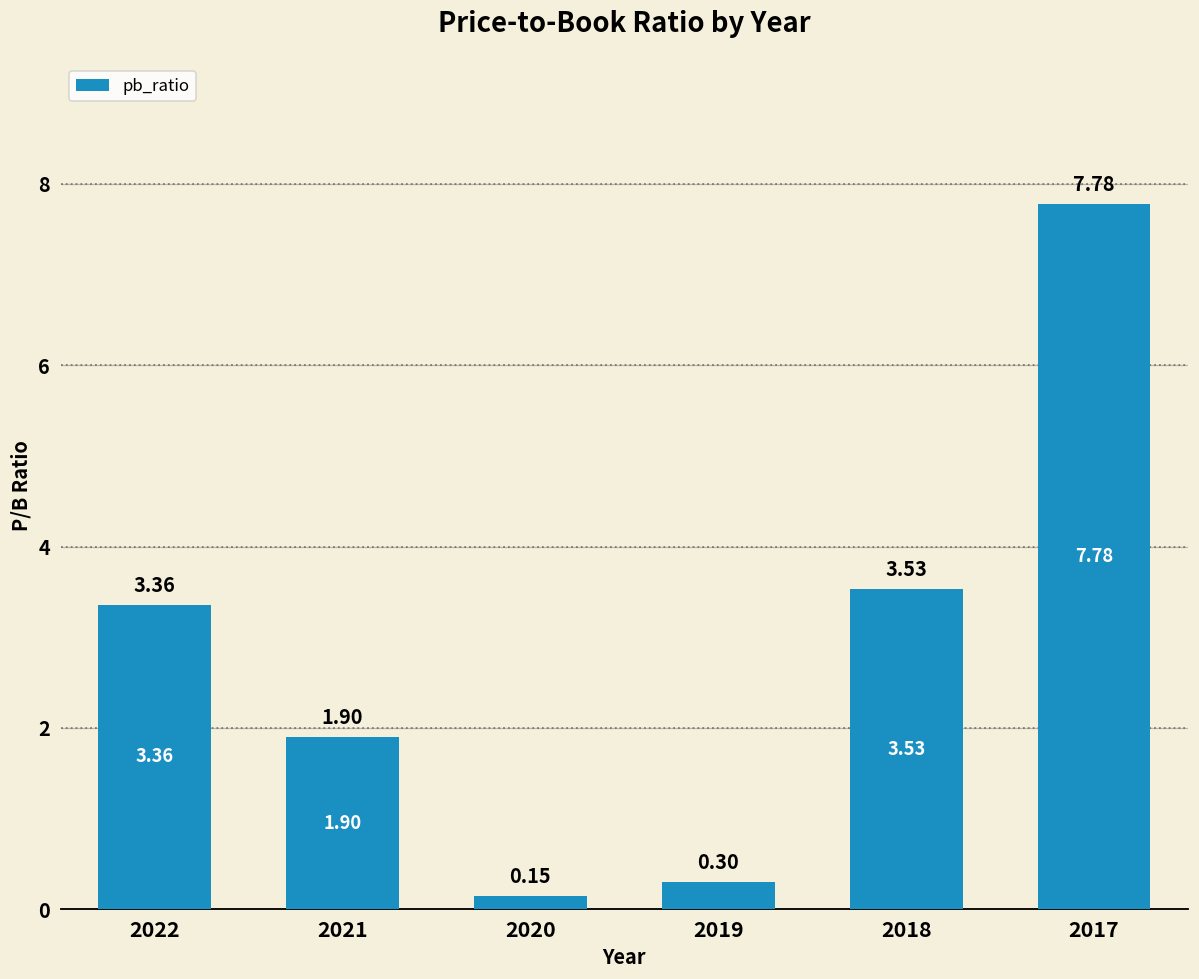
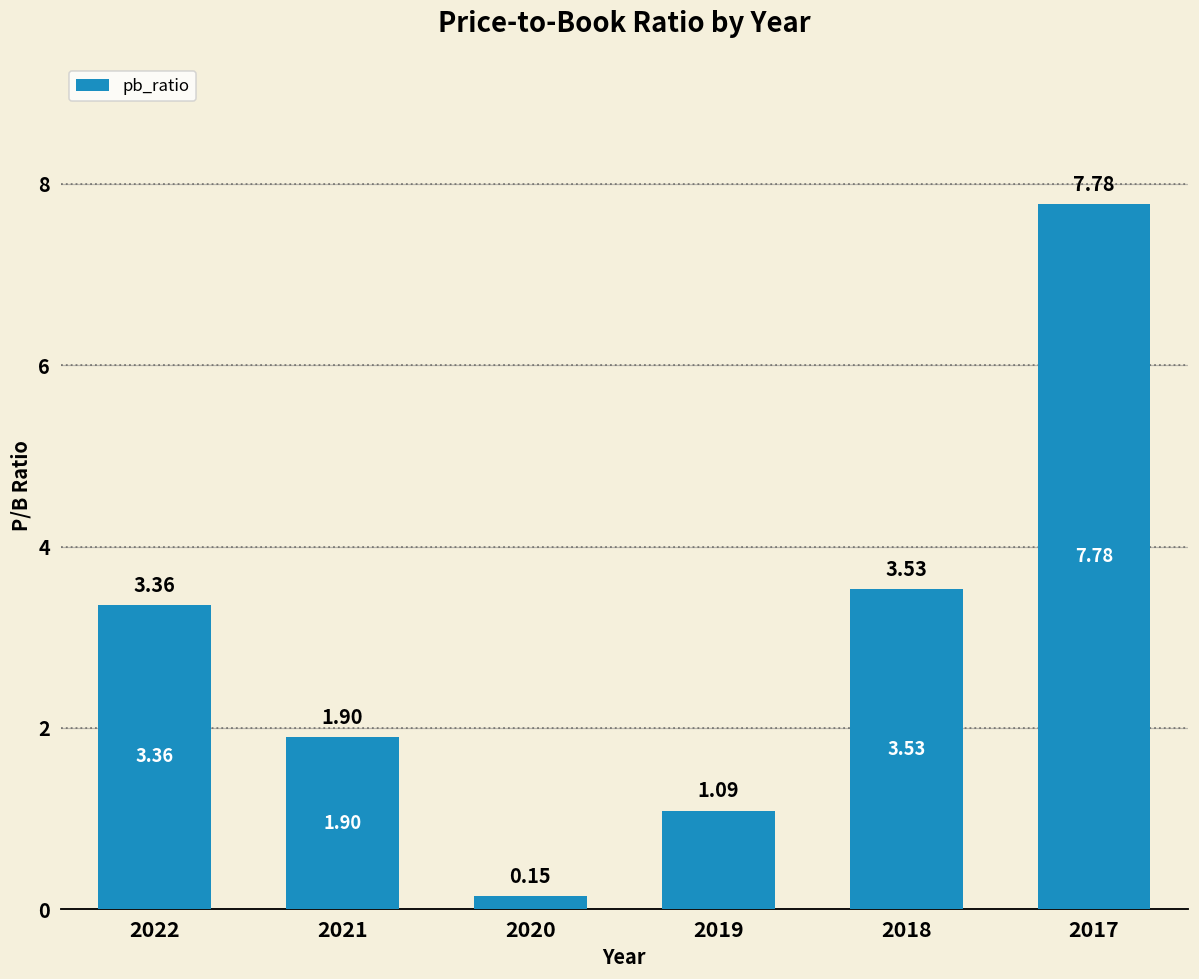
2019: 0.30 -> 1.09
